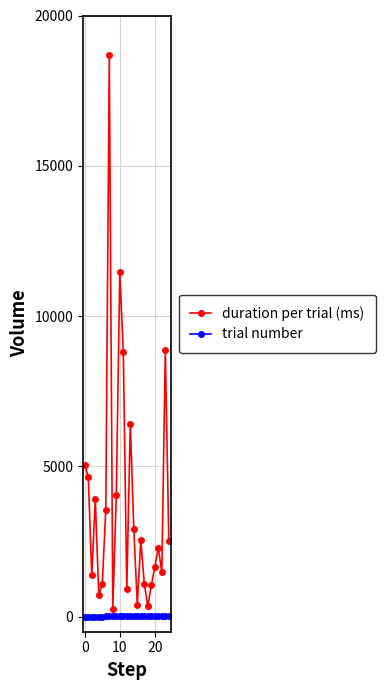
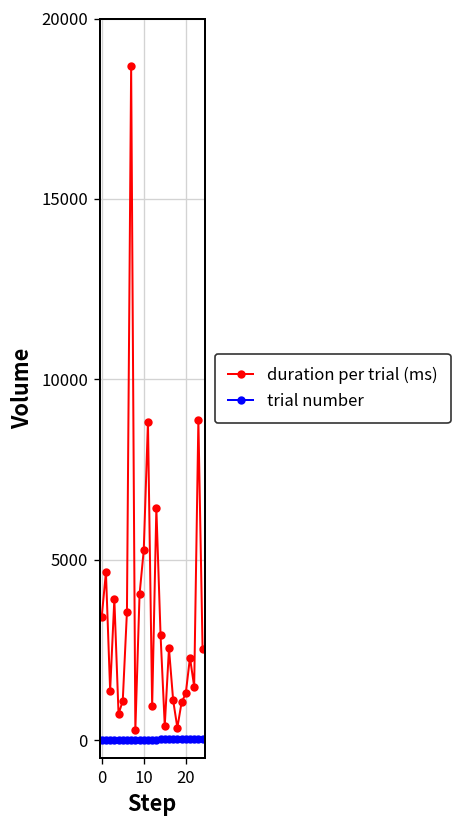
duration per trial (ms), 0: 5000 -> 3400
duration per trial (ms), 10: 11500 -> 5300
duration per trial (ms), 20: 1700 -> 1300
